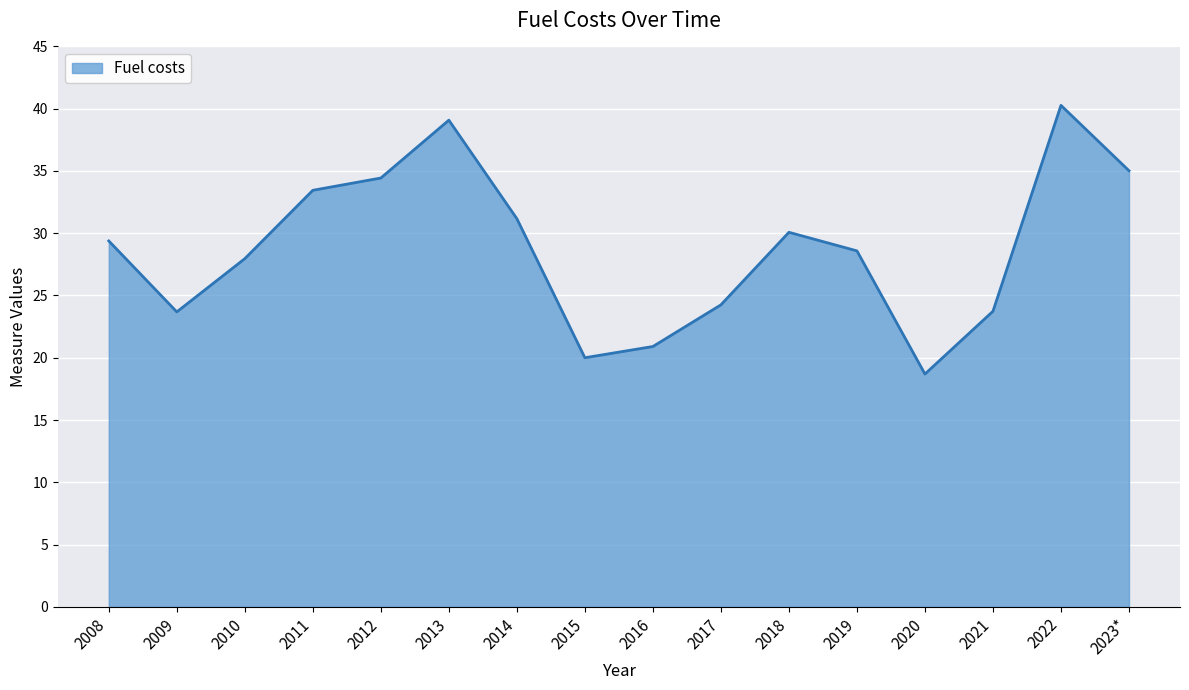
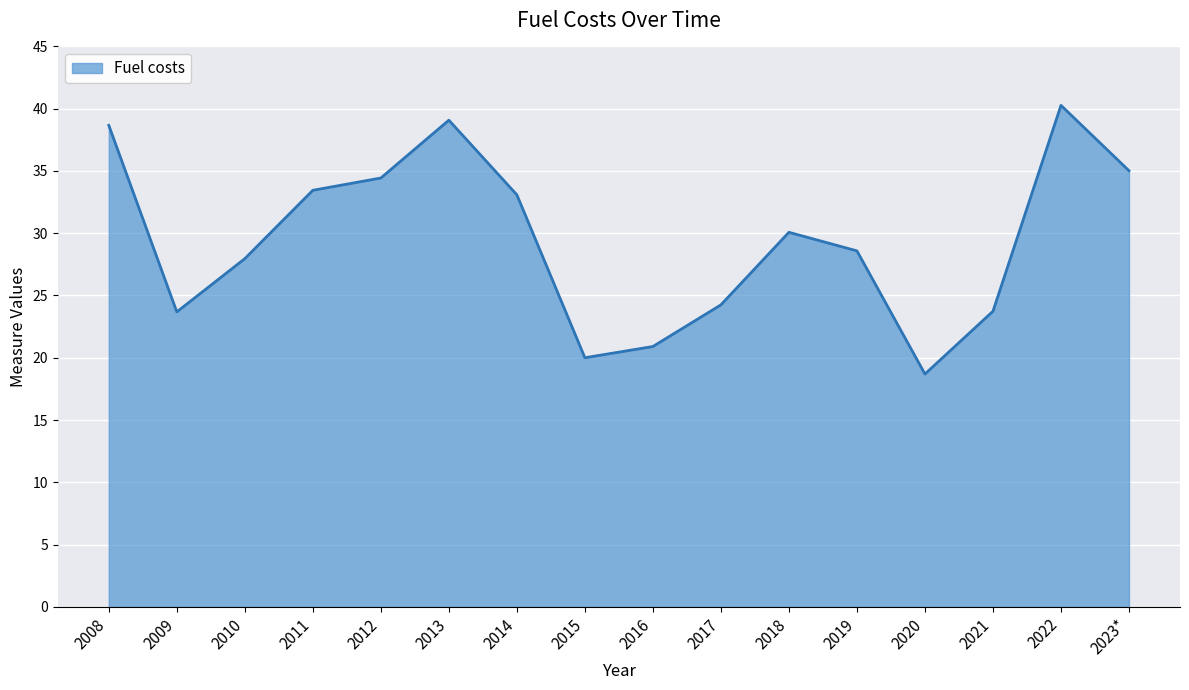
2008: 29.4 -> 38.7
2014: 31.2 -> 33.1
